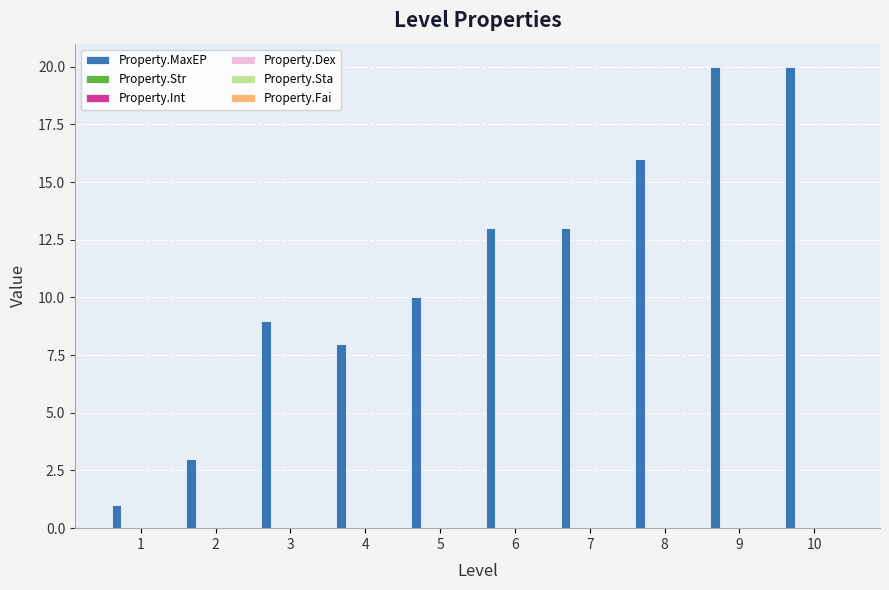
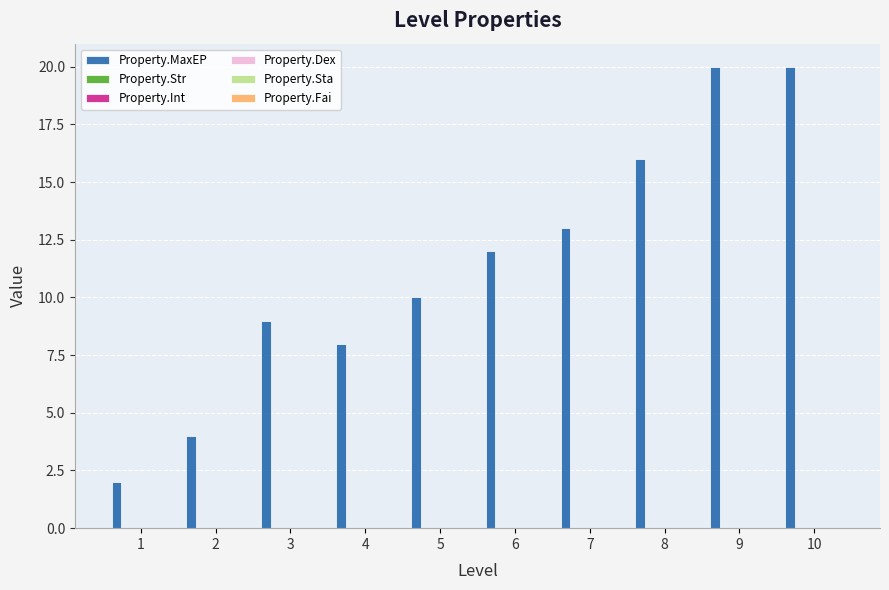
Property.MaxEP, 1: 1 -> 2
Property.MaxEP, 2: 3 -> 4
Property.MaxEP, 6: 13 -> 12
